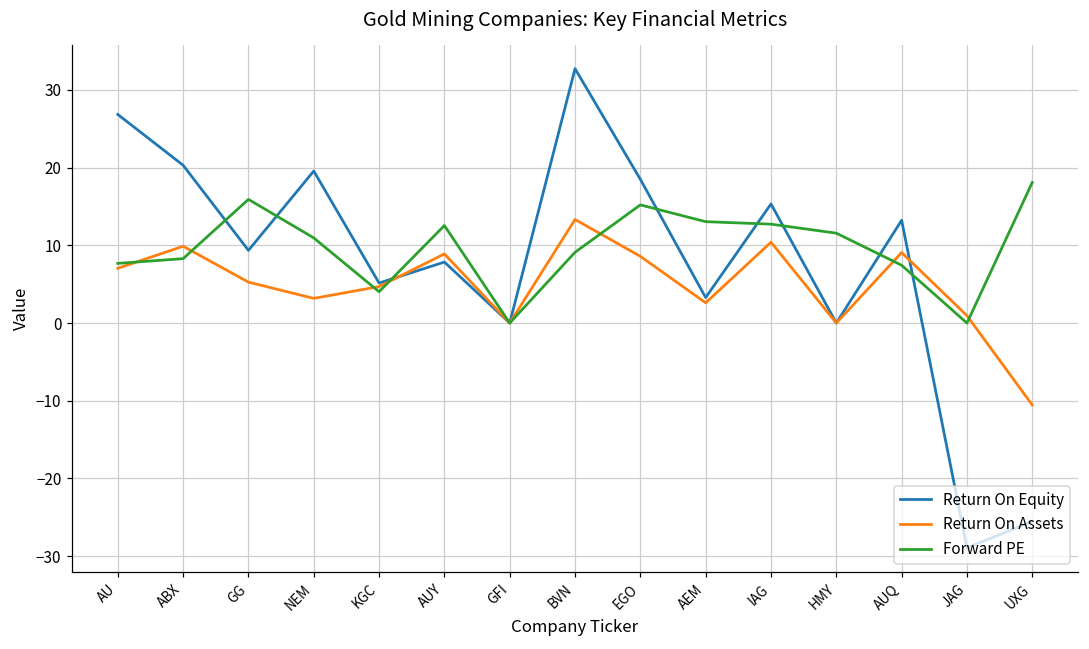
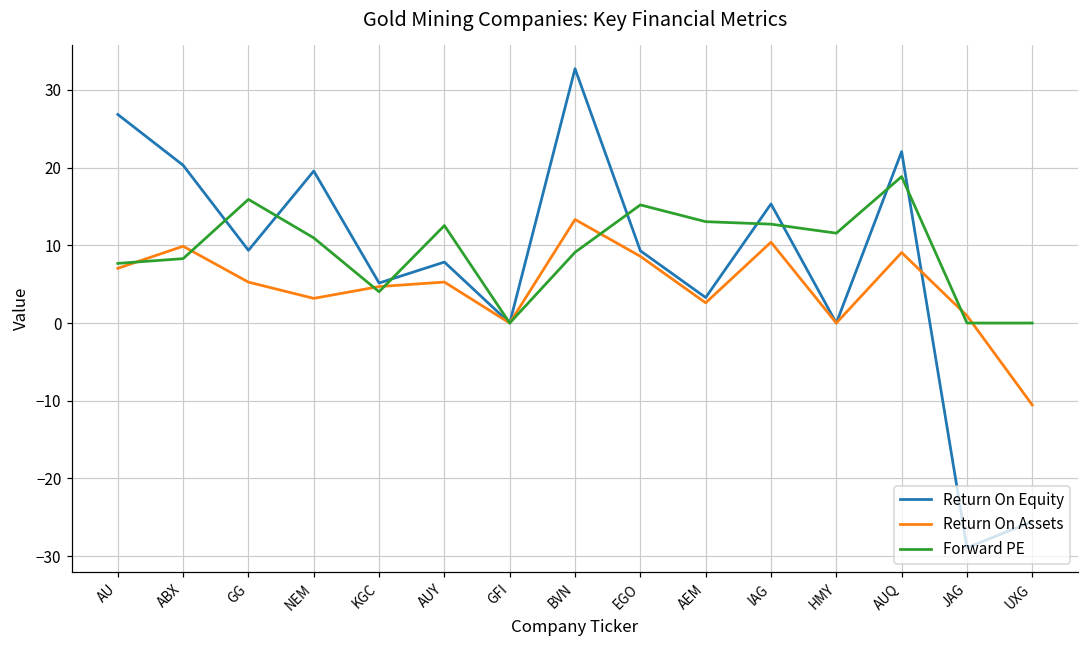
Return On Assets, AUY: 9 -> 5
Return On Equity, EGO: 19 -> 9
Return On Equity, AUQ: 13 -> 22
Forward PE, AUQ: 7 -> 19
Forward PE, UXG: 18 -> 0
